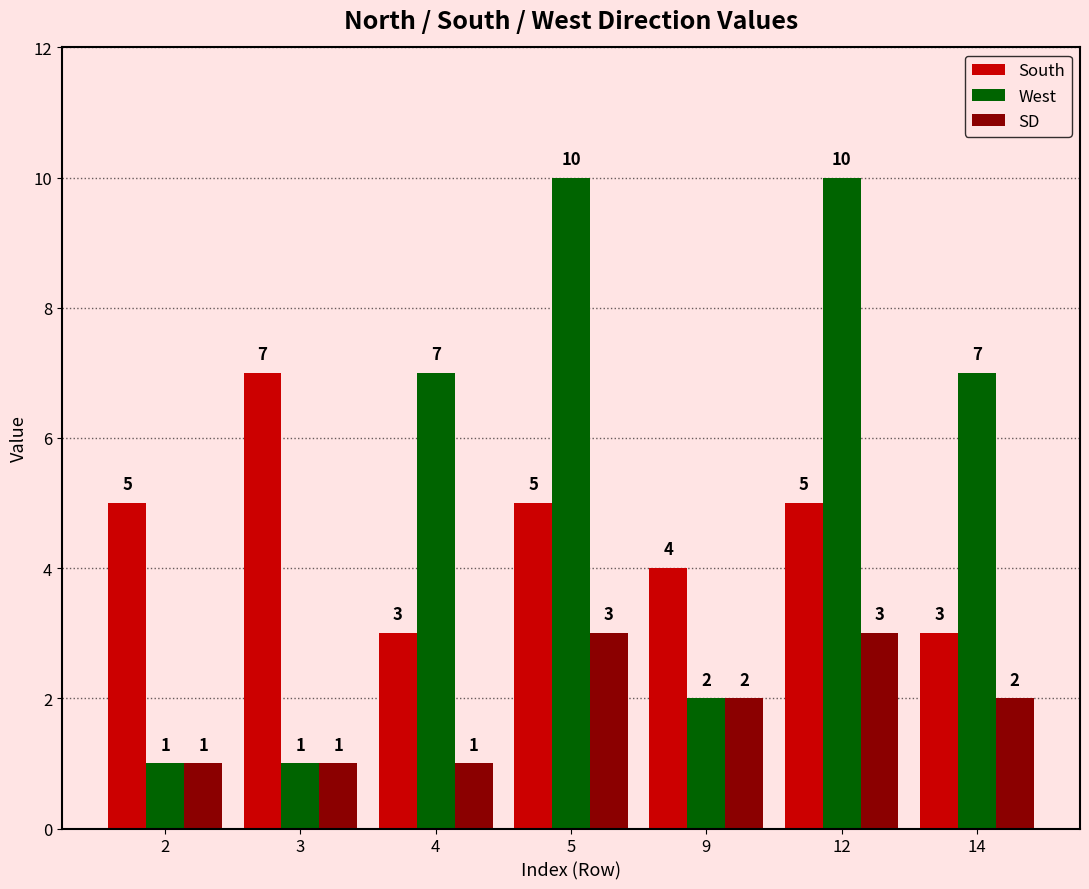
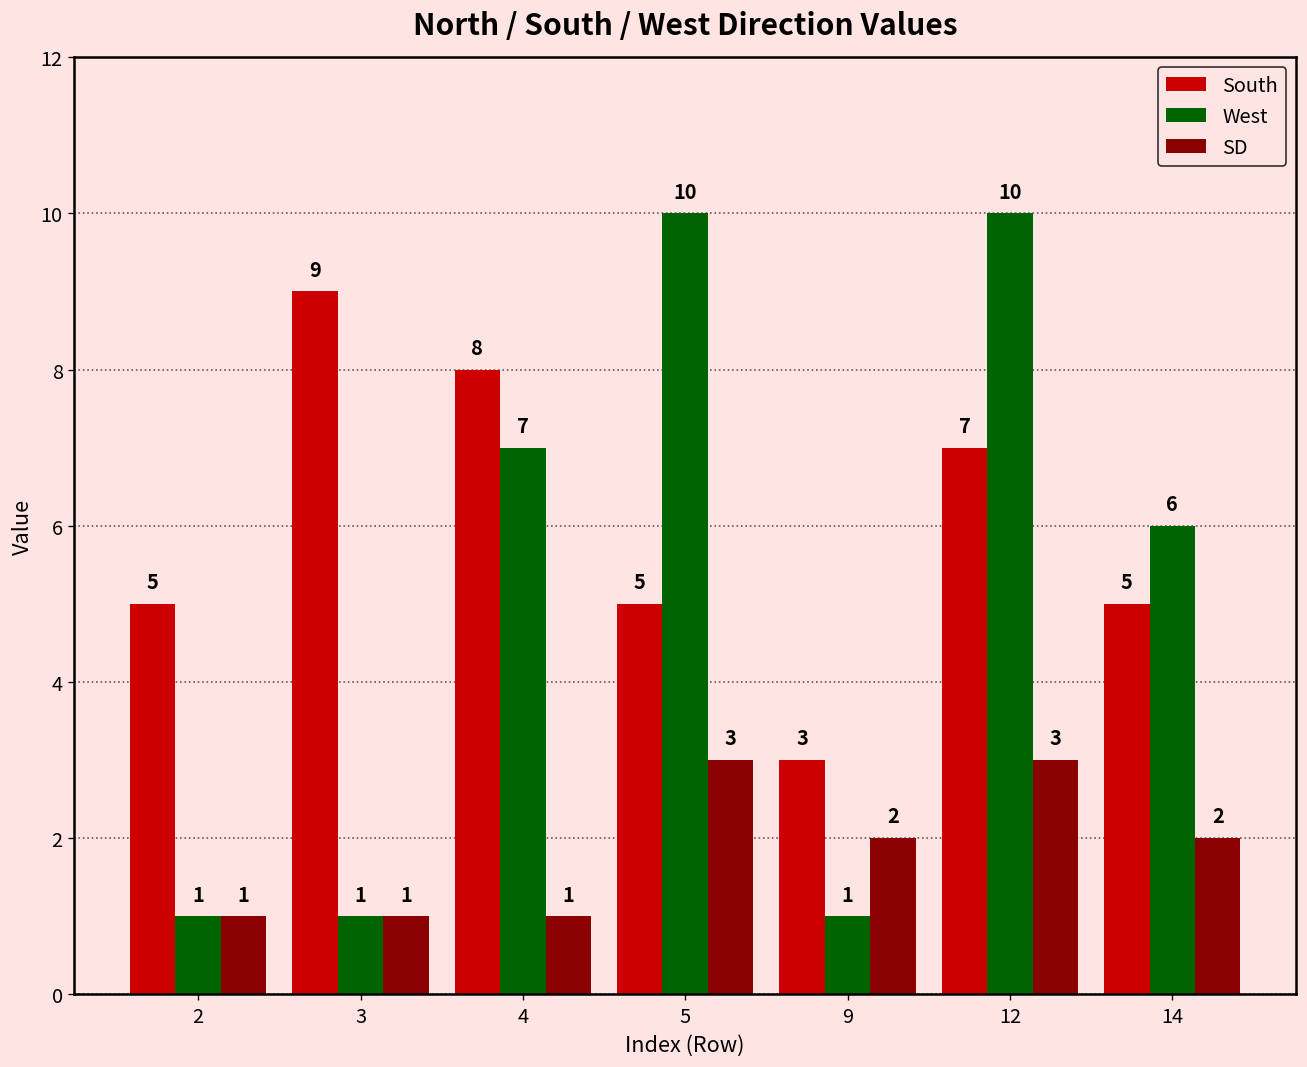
South, 3: 7 -> 9
South, 4: 3 -> 8
South, 9: 4 -> 3
West, 9: 2 -> 1
South, 12: 5 -> 7
South, 14: 3 -> 5
West, 14: 7 -> 6
